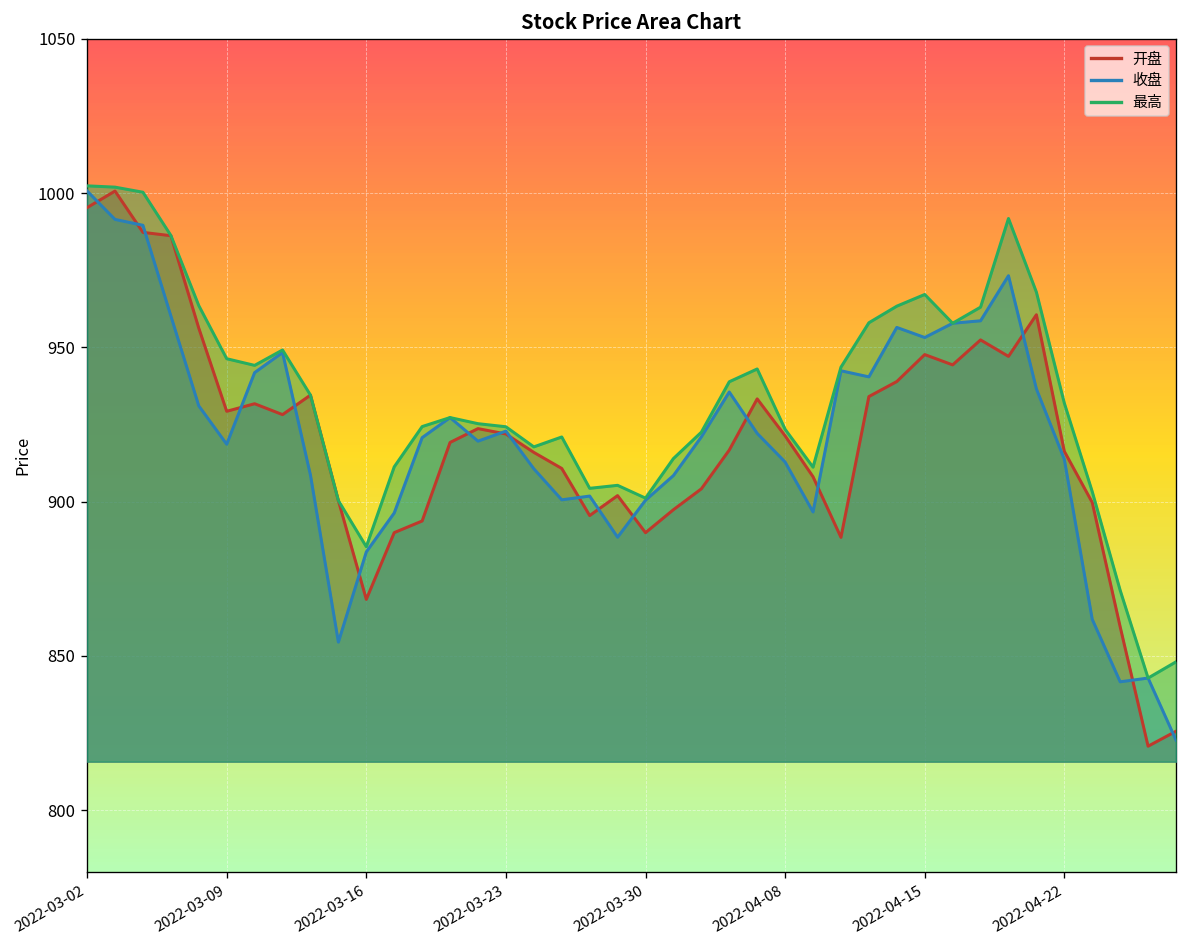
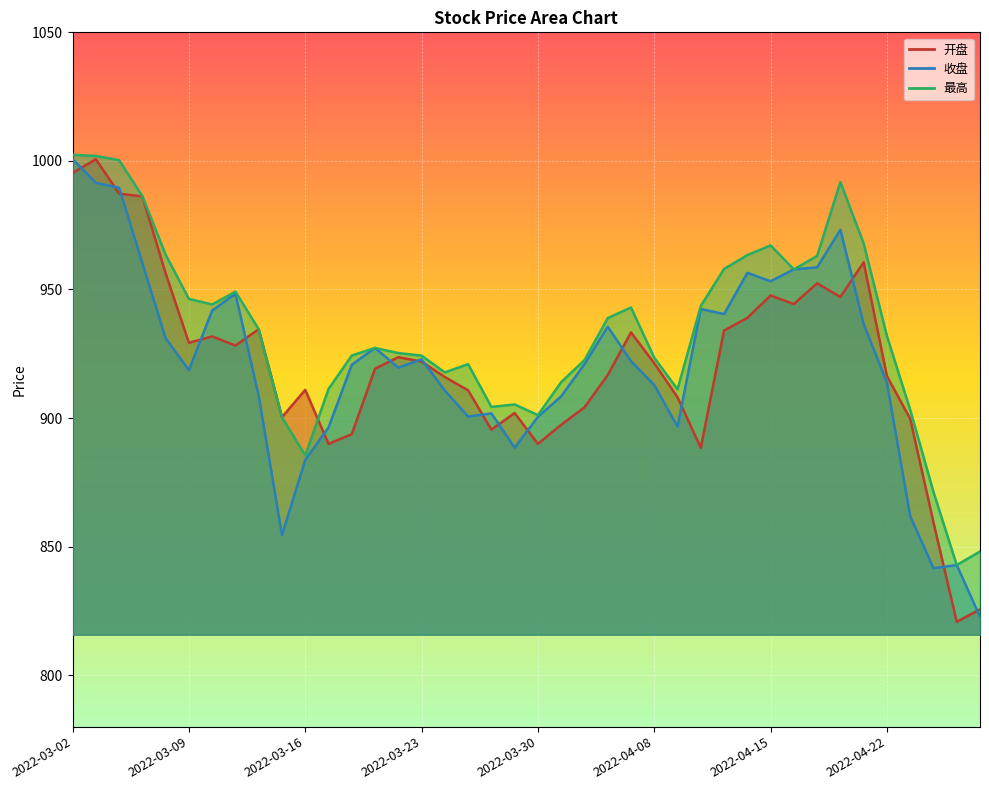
开盘, 2022-03-16: 868 -> 911
